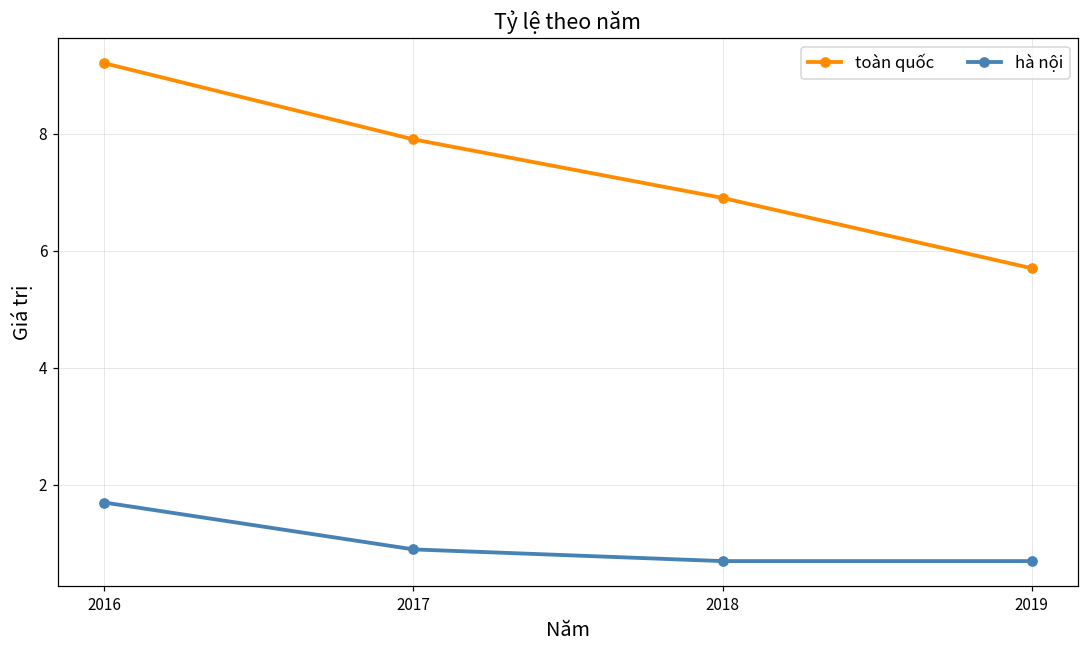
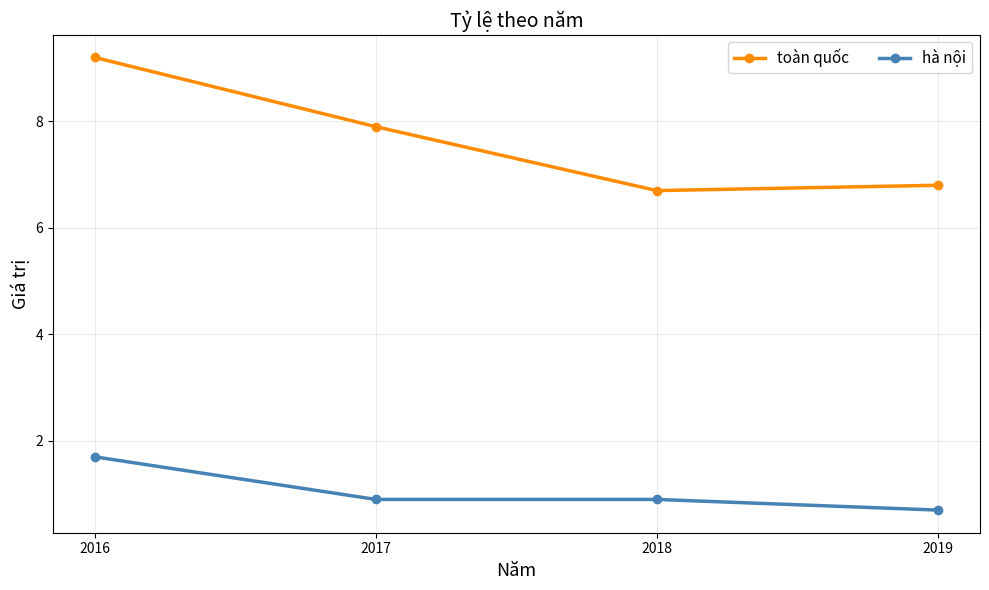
toàn quốc, 2018: 6.9 -> 6.7
hà nội, 2018: 0.7 -> 0.9
toàn quốc, 2019: 5.7 -> 6.8
